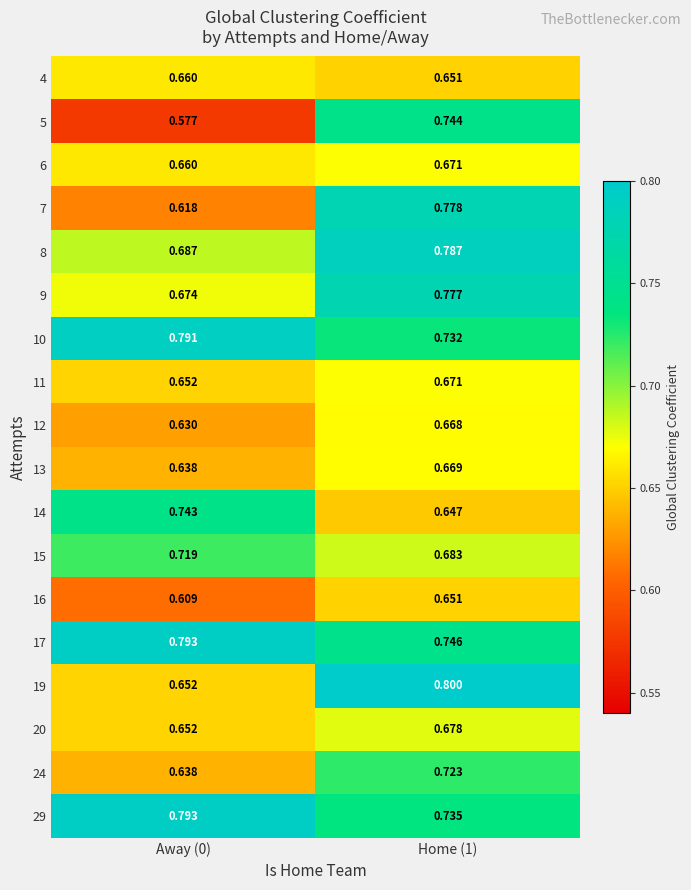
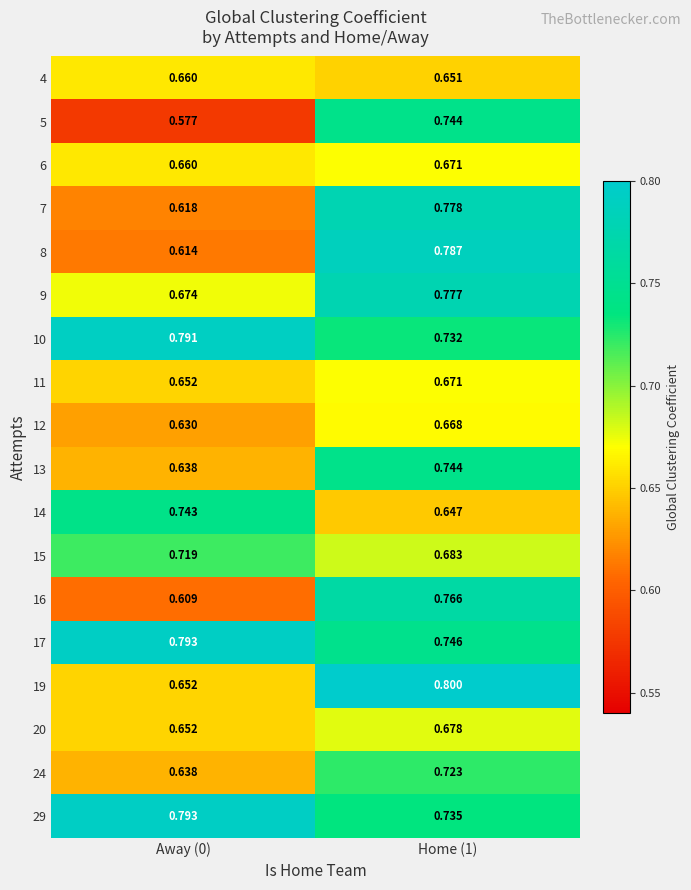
8, Away (0): 0.687 -> 0.614
13, Home (1): 0.669 -> 0.744
16, Home (1): 0.651 -> 0.766
